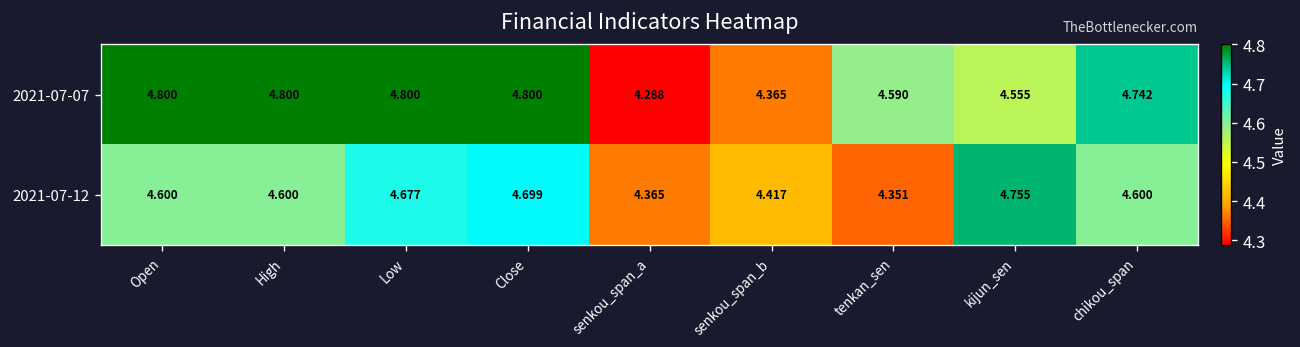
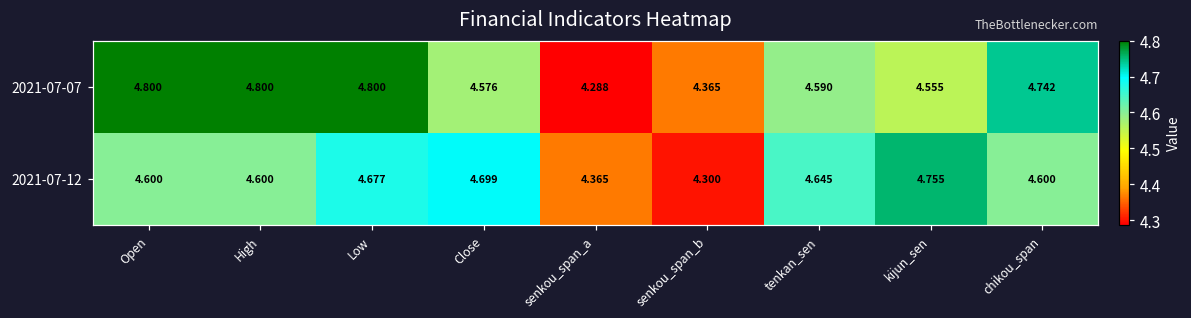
2021-07-07, Close: 4.800 -> 4.576
2021-07-12, senkou_span_b: 4.417 -> 4.300
2021-07-12, tenkan_sen: 4.351 -> 4.645
